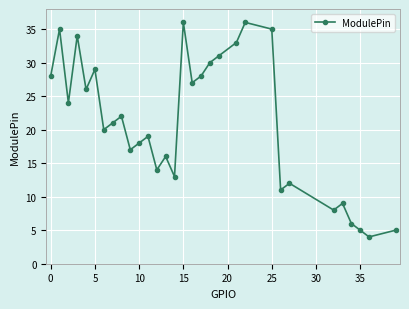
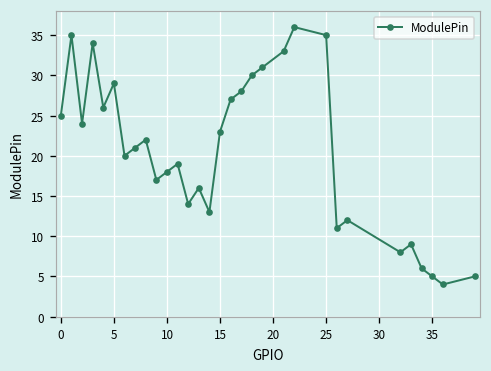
0: 28 -> 25
15: 36 -> 23
